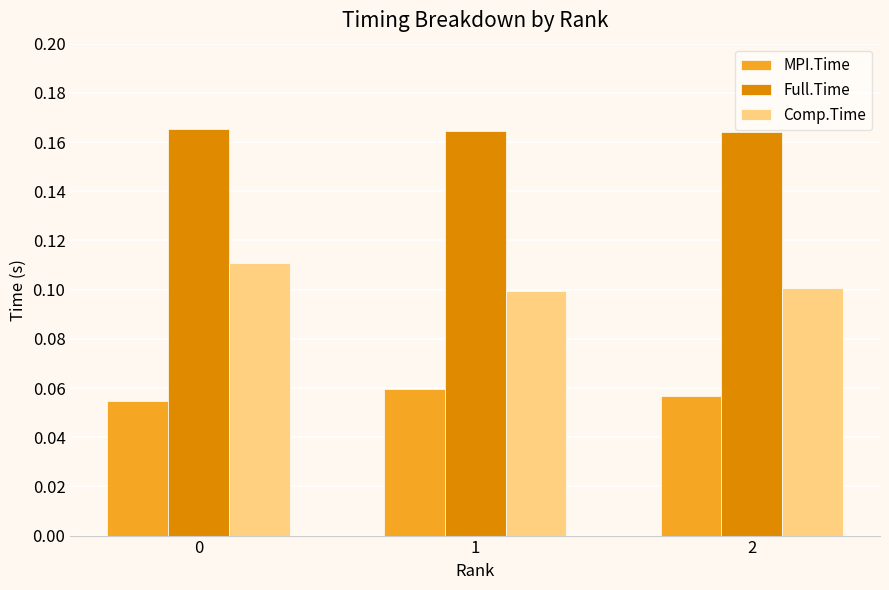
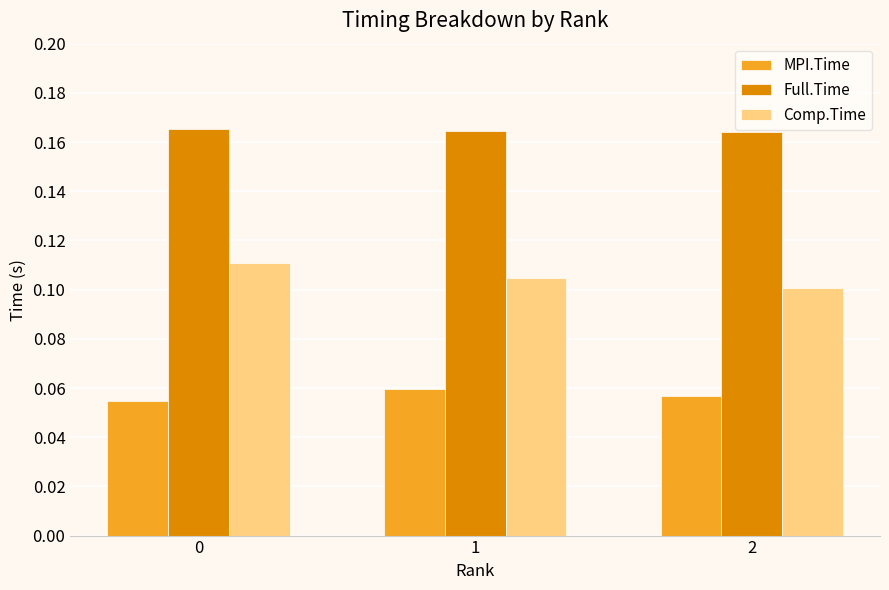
Comp.Time, 1: 0.099 -> 0.105
